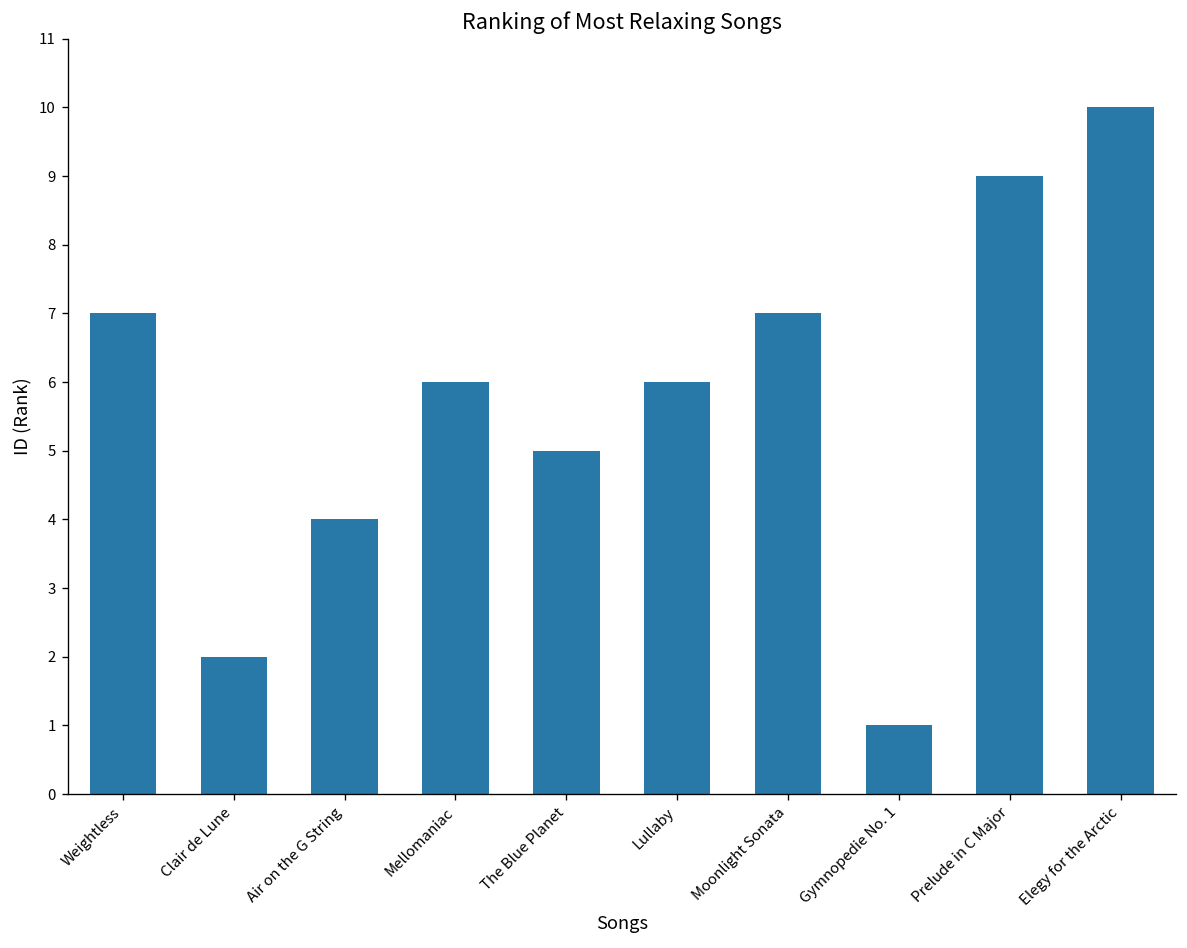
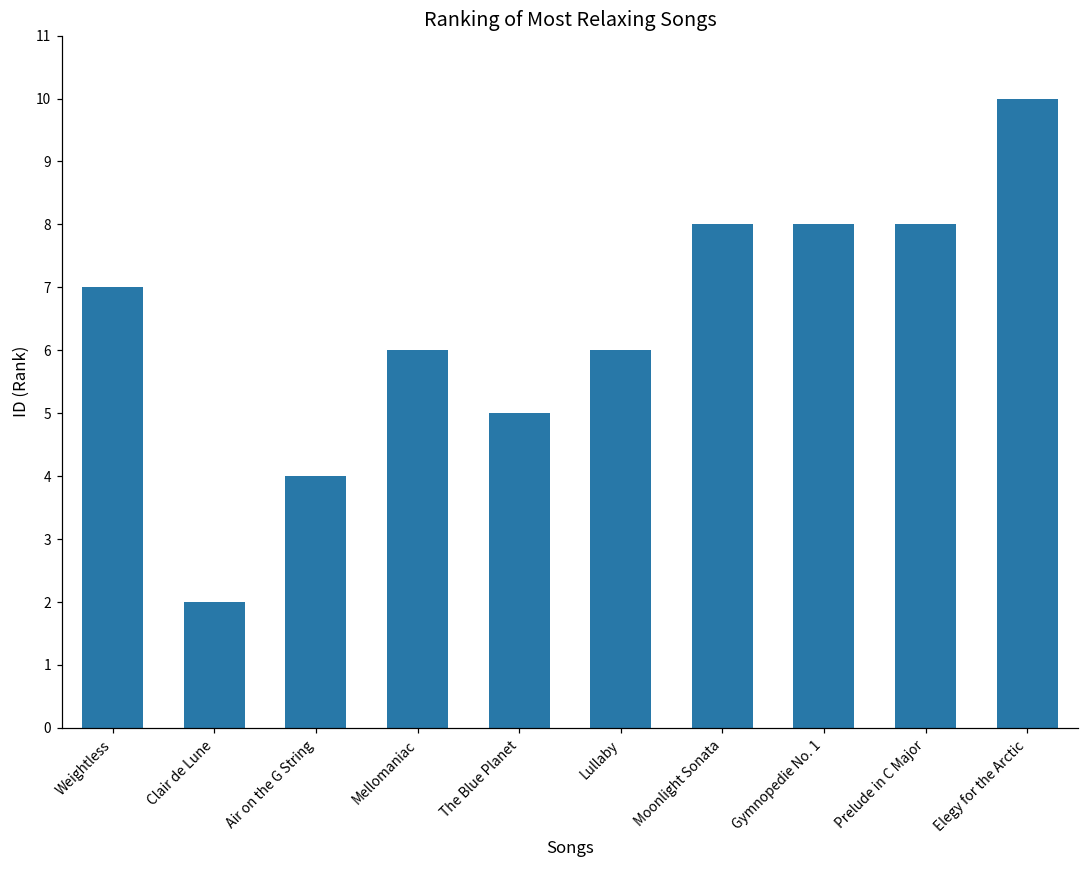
Moonlight Sonata: 7 -> 8
Gymnopedie No. 1: 1 -> 8
Prelude in C Major: 9 -> 8
